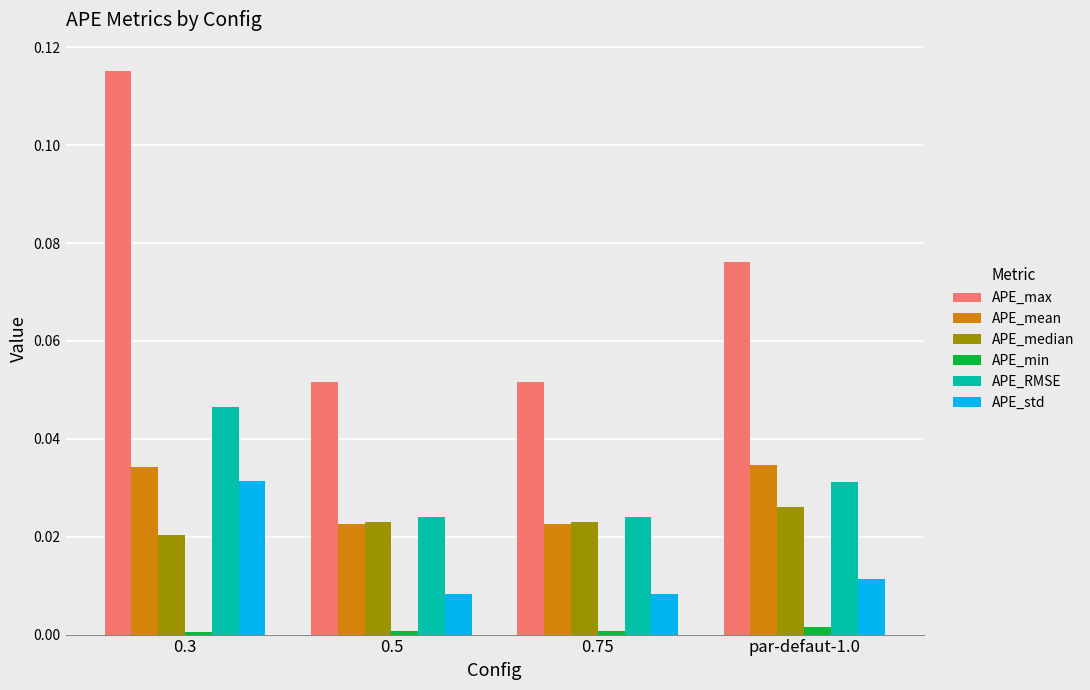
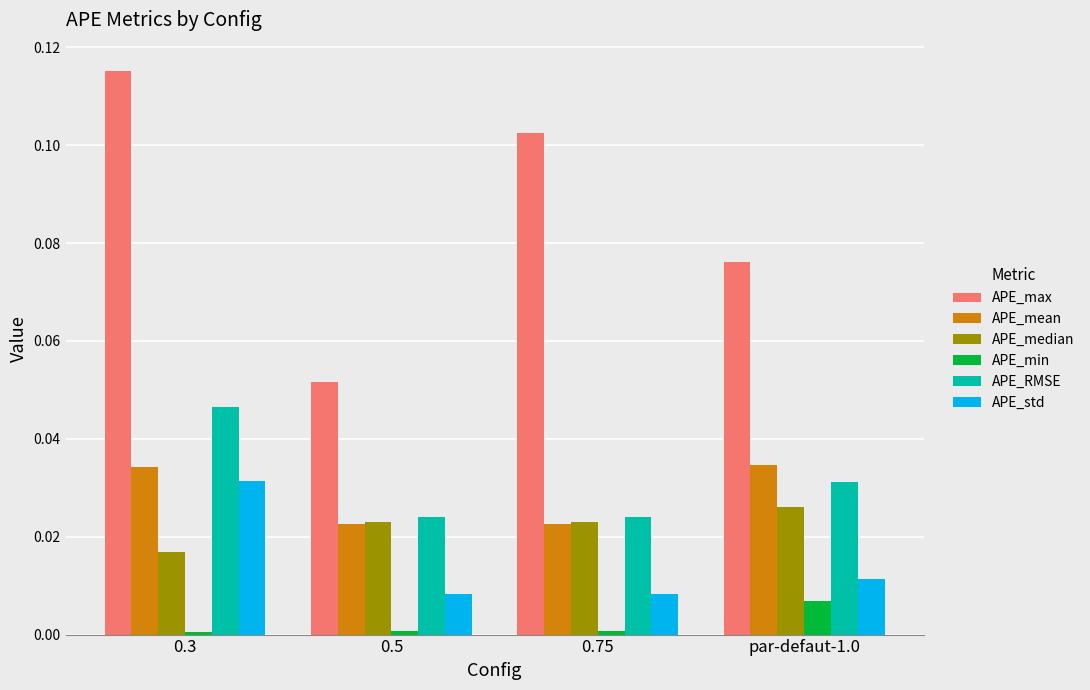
APE_median, 0.3: 0.020 -> 0.017
APE_max, 0.75: 0.052 -> 0.102
APE_min, par-defaut-1.0: 0.002 -> 0.007
